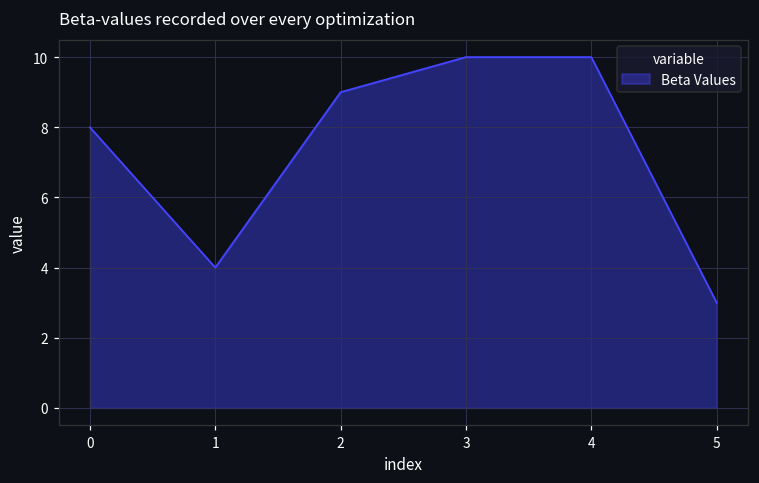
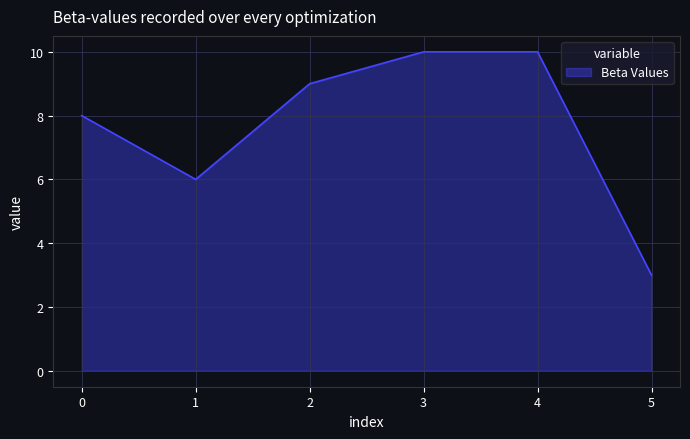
1: 4 -> 6
